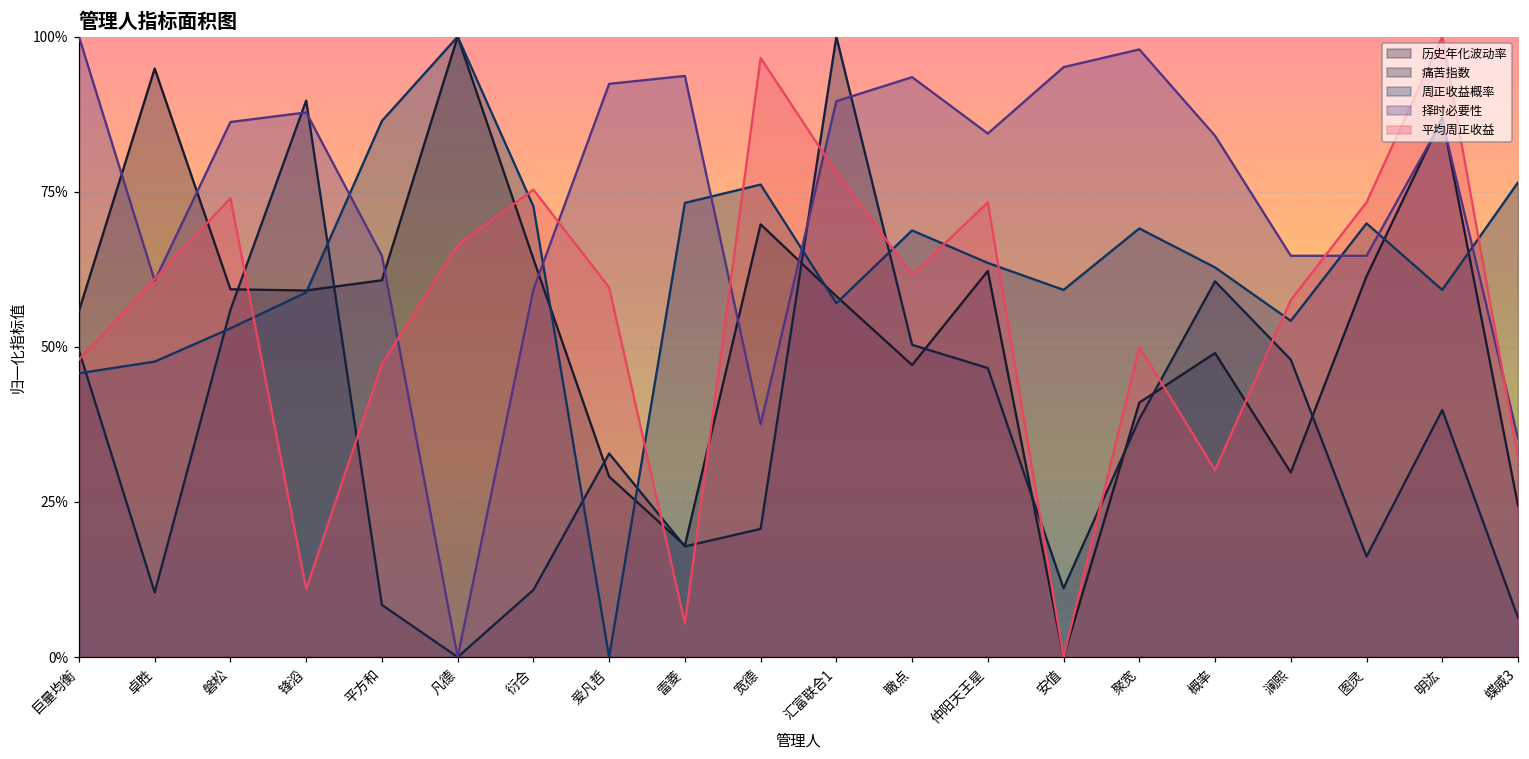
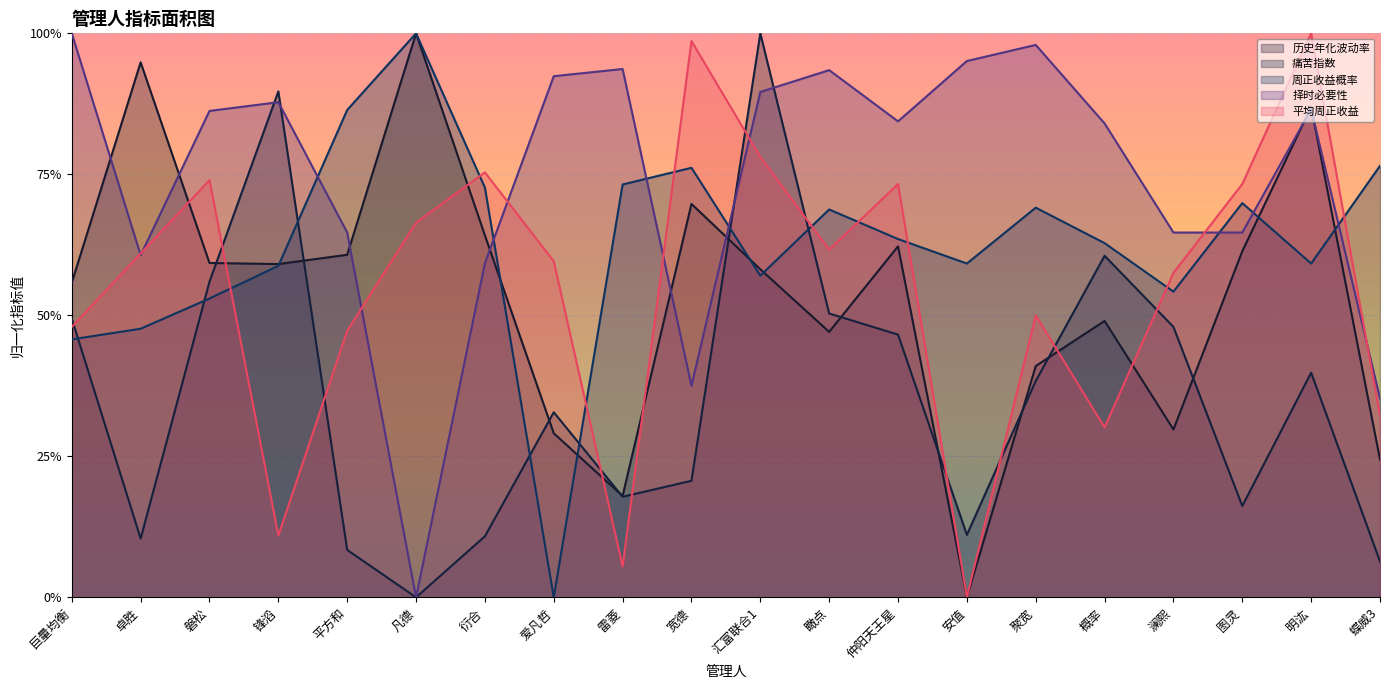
平均周正收益, 宽德: 97% -> 99%
